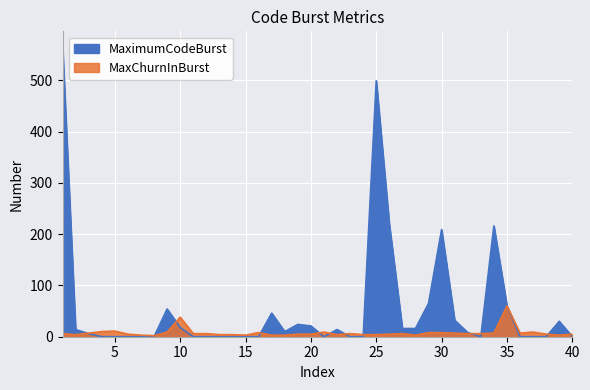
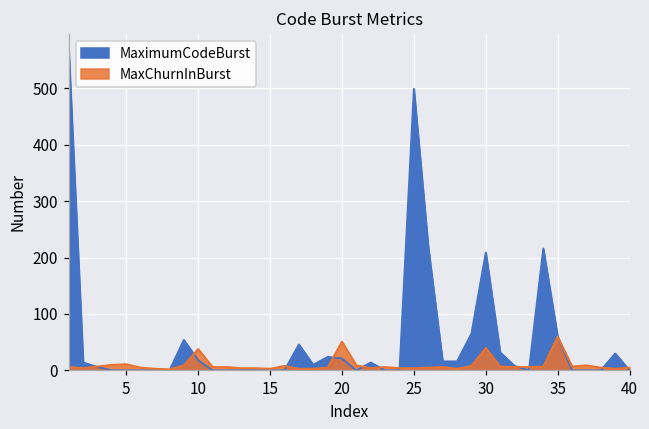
MaxChurnInBurst, 20: 10 -> 50
MaxChurnInBurst, 30: 10 -> 40
